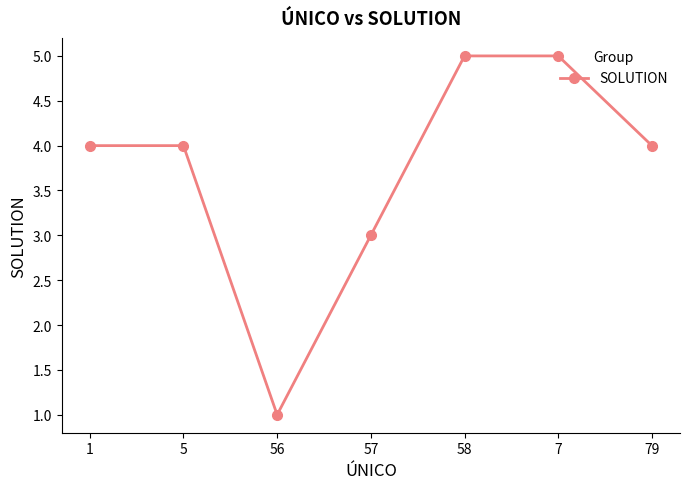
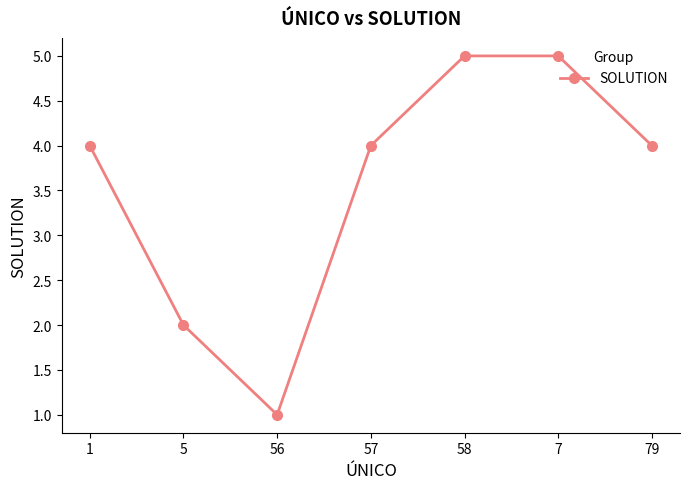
5: 4 -> 2
57: 3 -> 4
